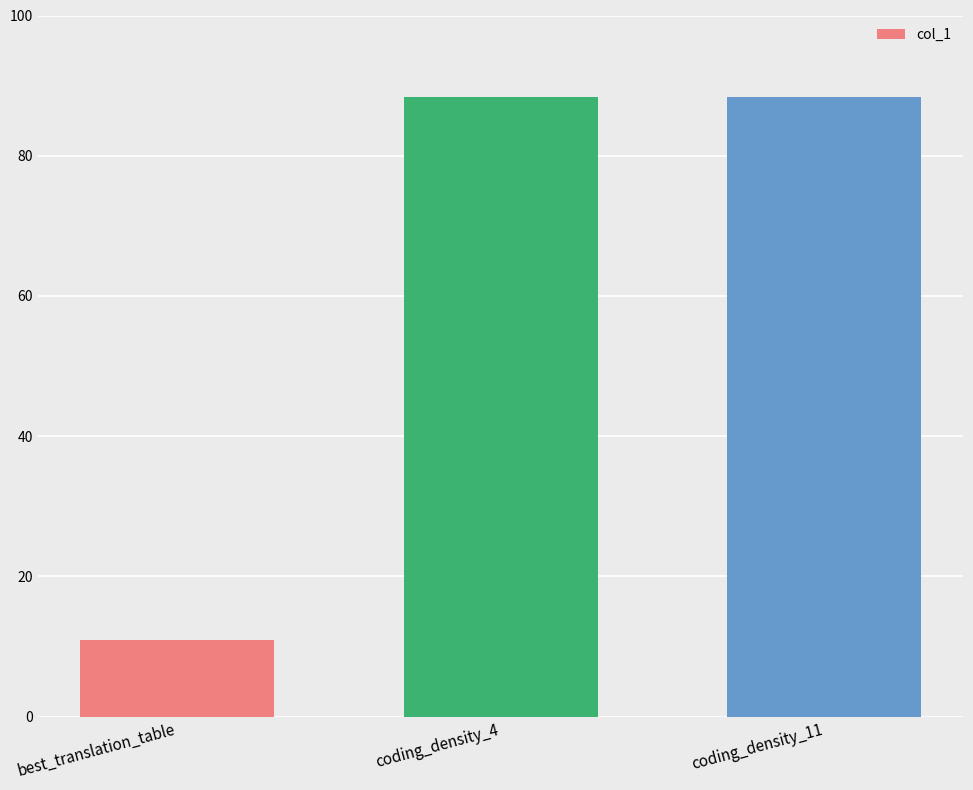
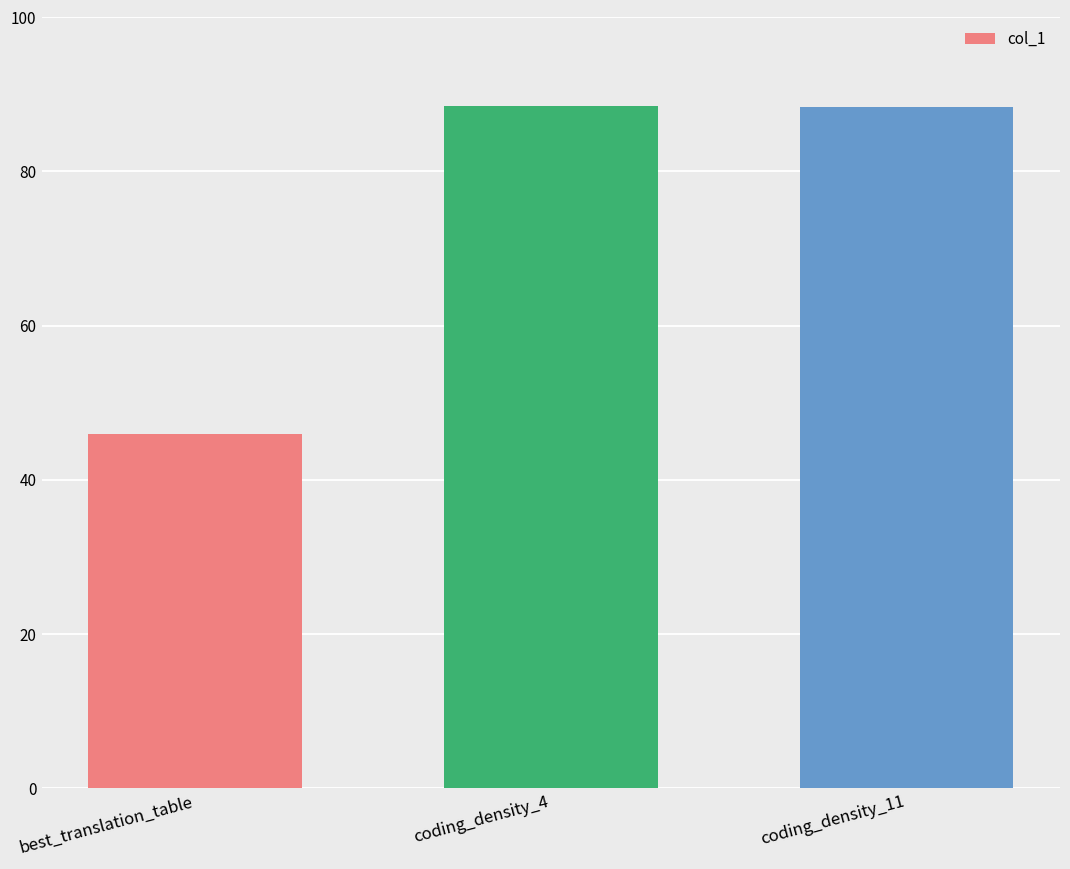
best_translation_table: 11 -> 46
